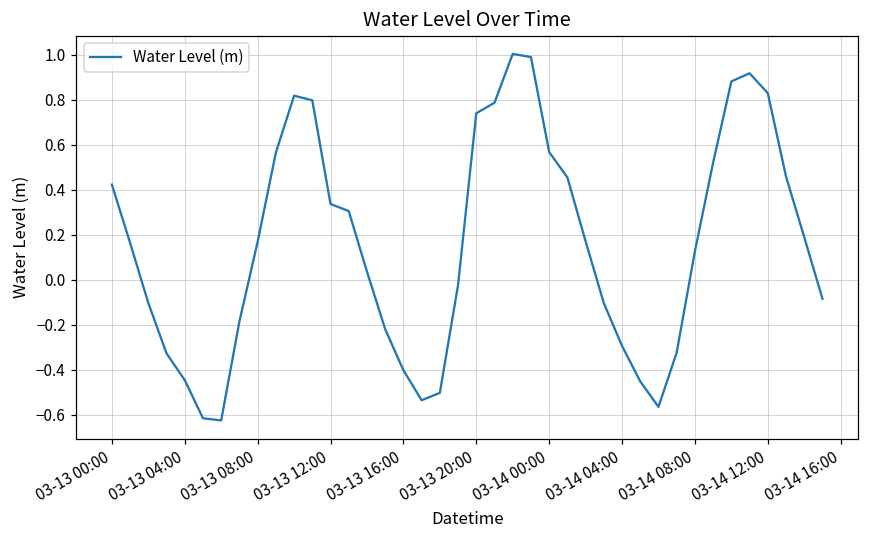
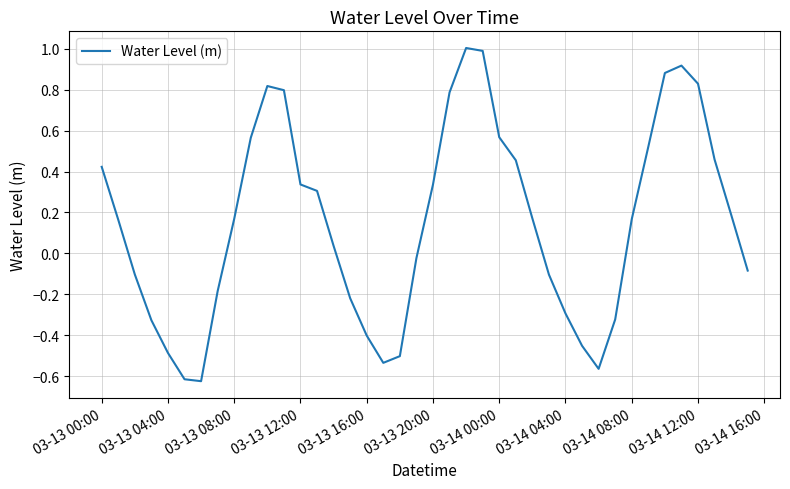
03-13 04:00: -0.45 -> -0.49
03-13 20:00: 0.74 -> 0.34
03-14 08:00: 0.13 -> 0.17
